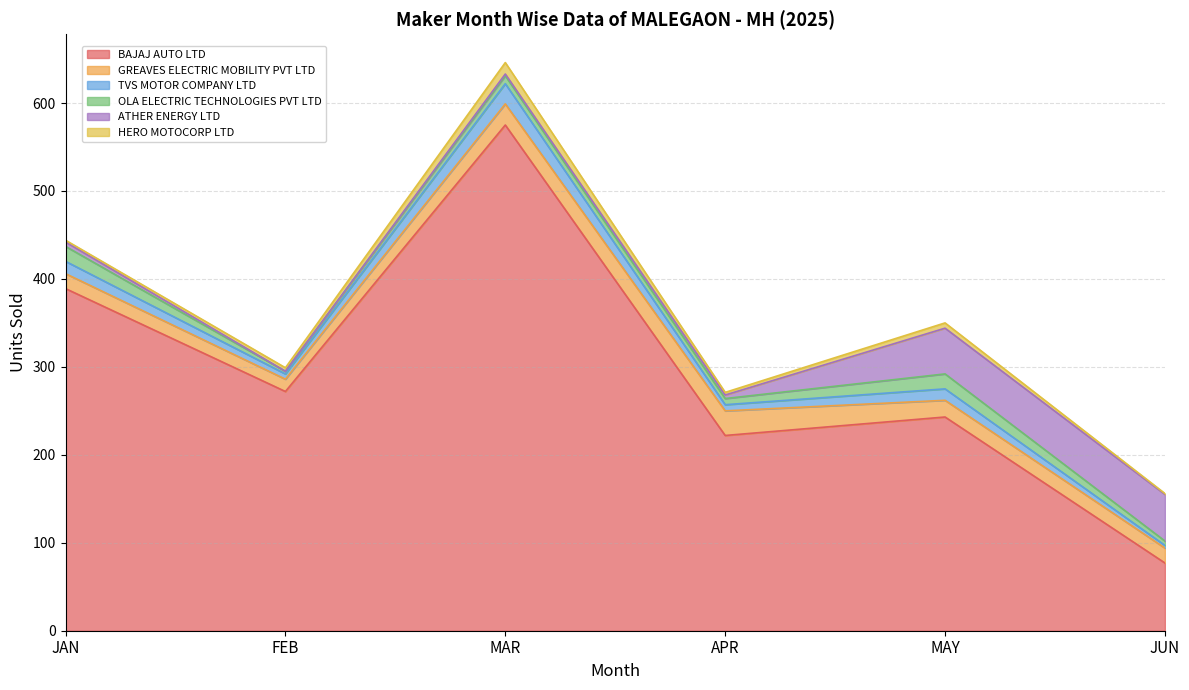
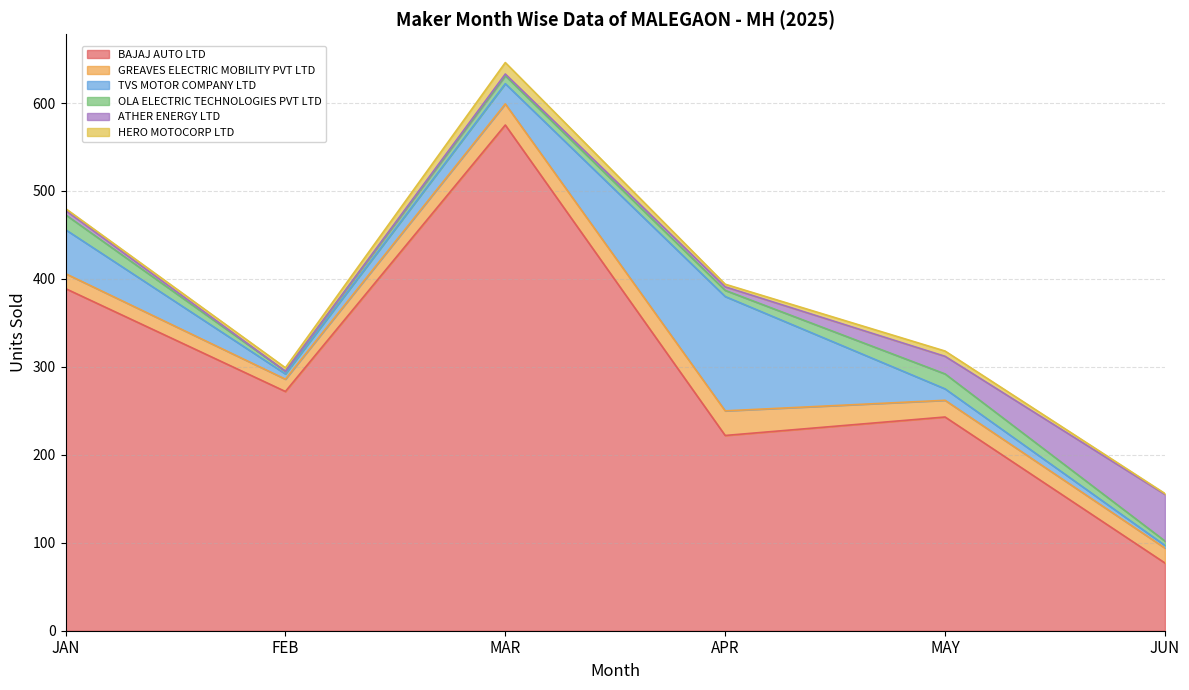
TVS MOTOR COMPANY LTD, JAN: 10 -> 50
TVS MOTOR COMPANY LTD, APR: 10 -> 130
ATHER ENERGY LTD, MAY: 50 -> 20
